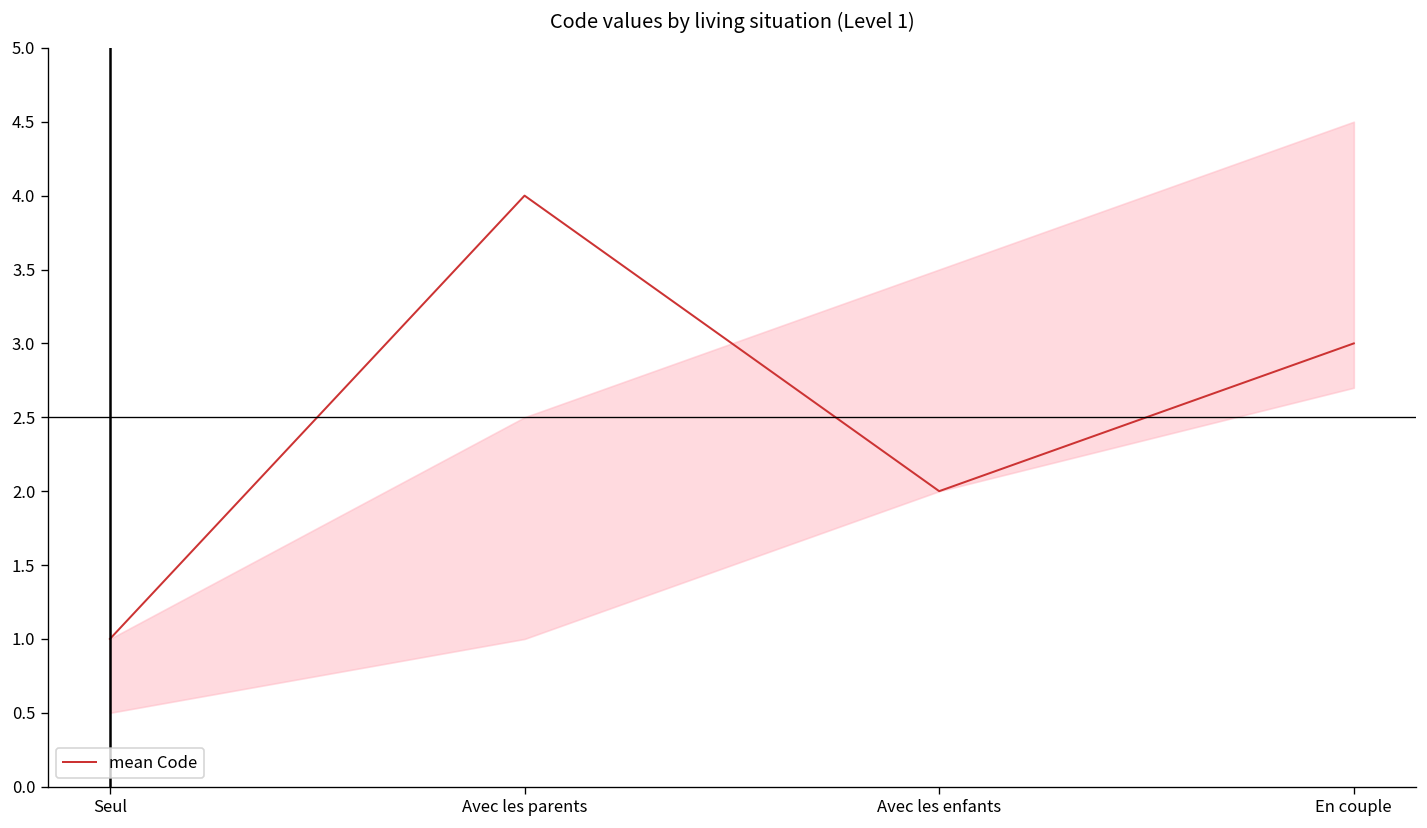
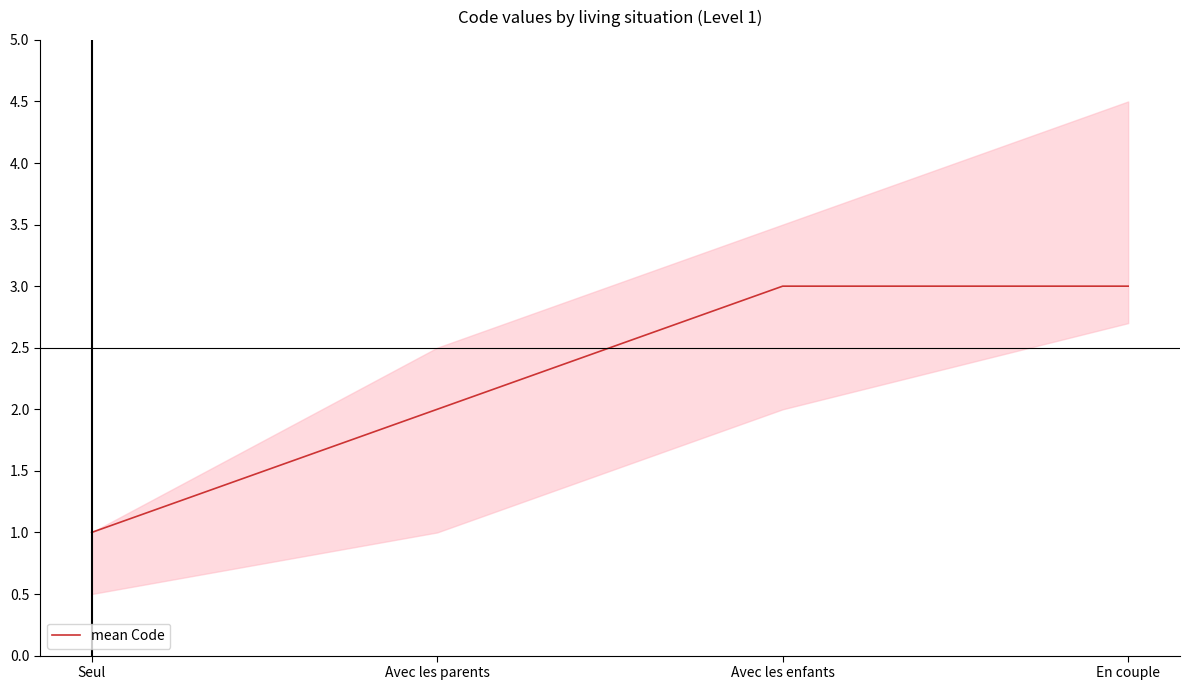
mean Code, Avec les parents: 4 -> 2
mean Code, Avec les enfants: 2 -> 3
